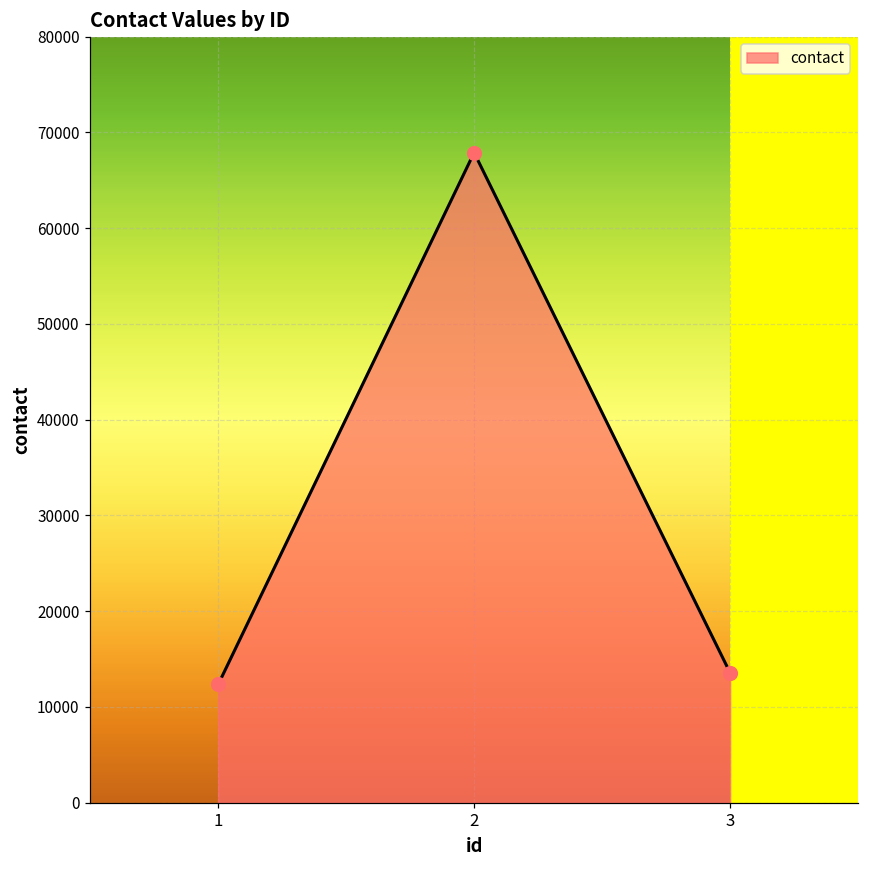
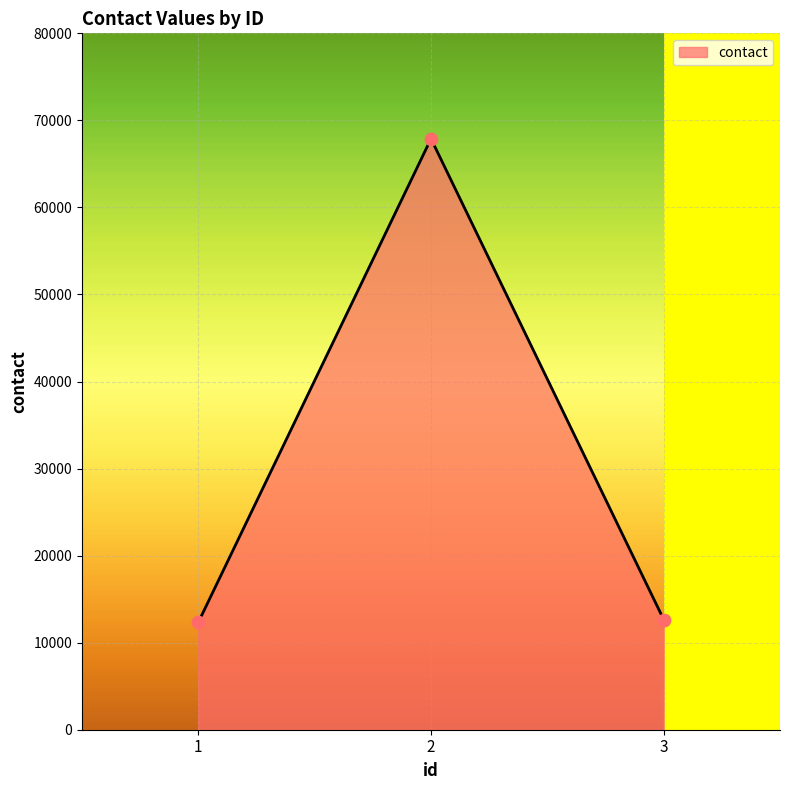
3: 14000 -> 13000
